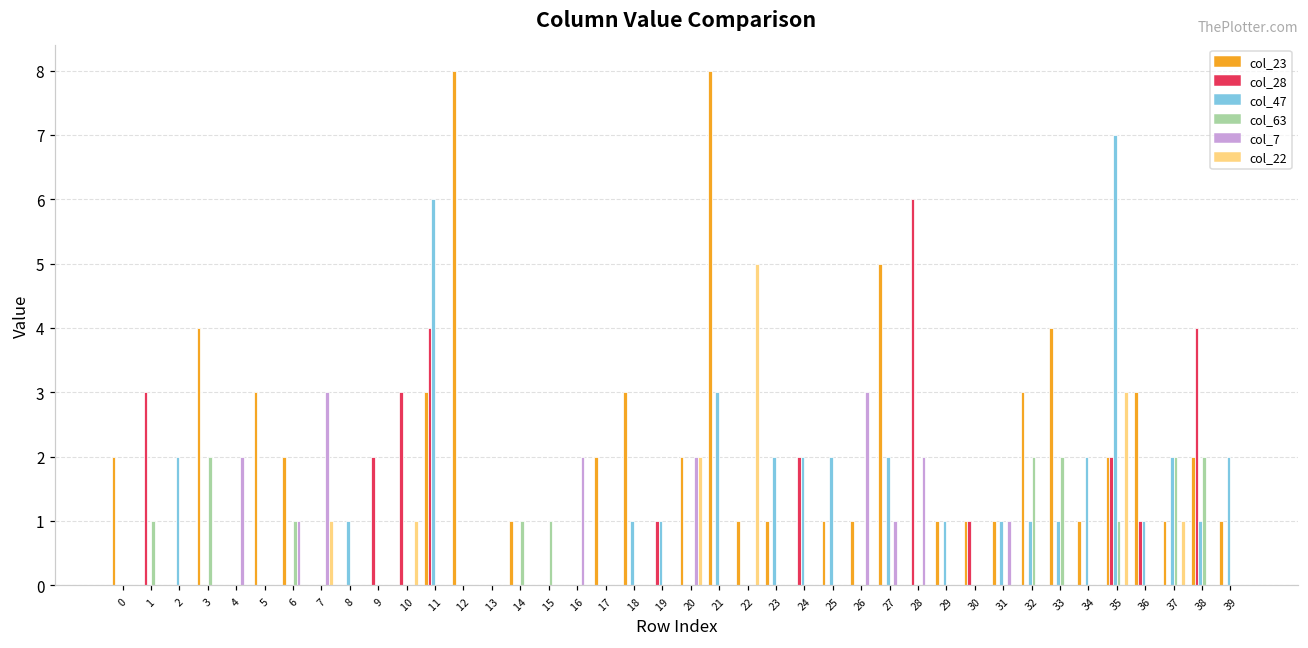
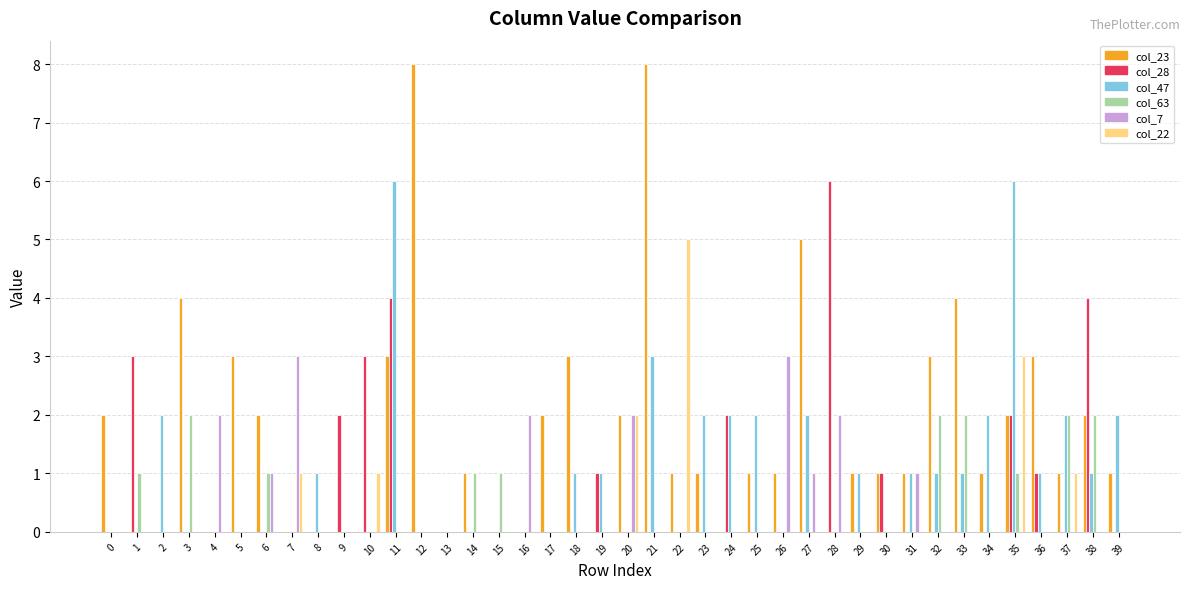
col_47, 35: 7 -> 6
